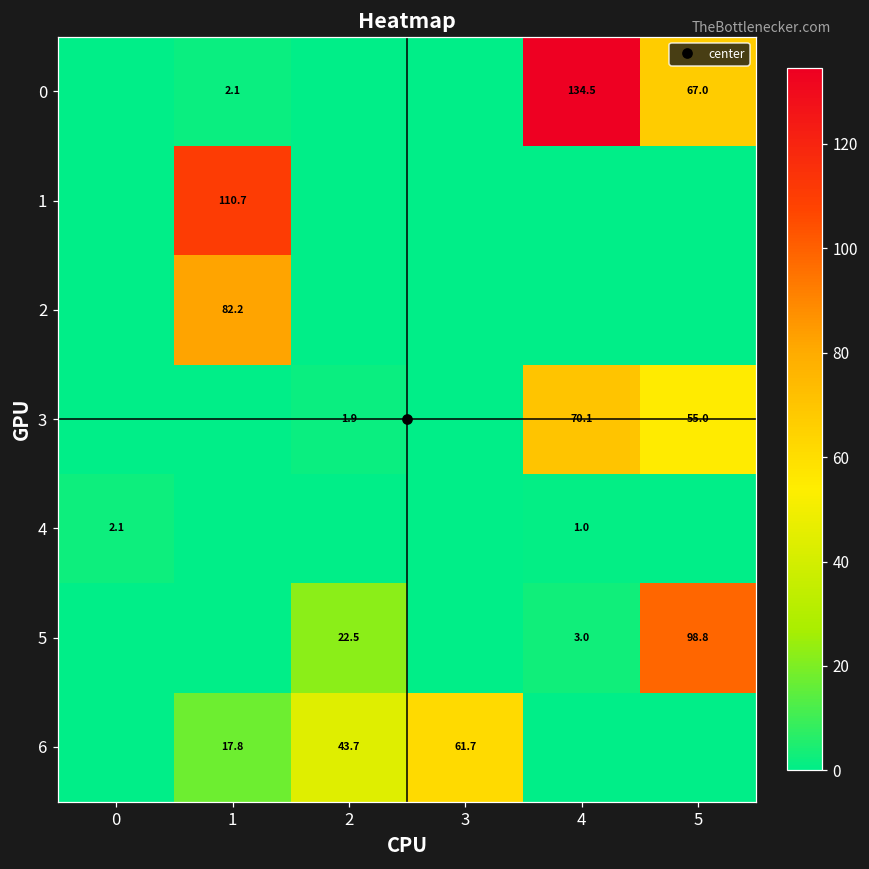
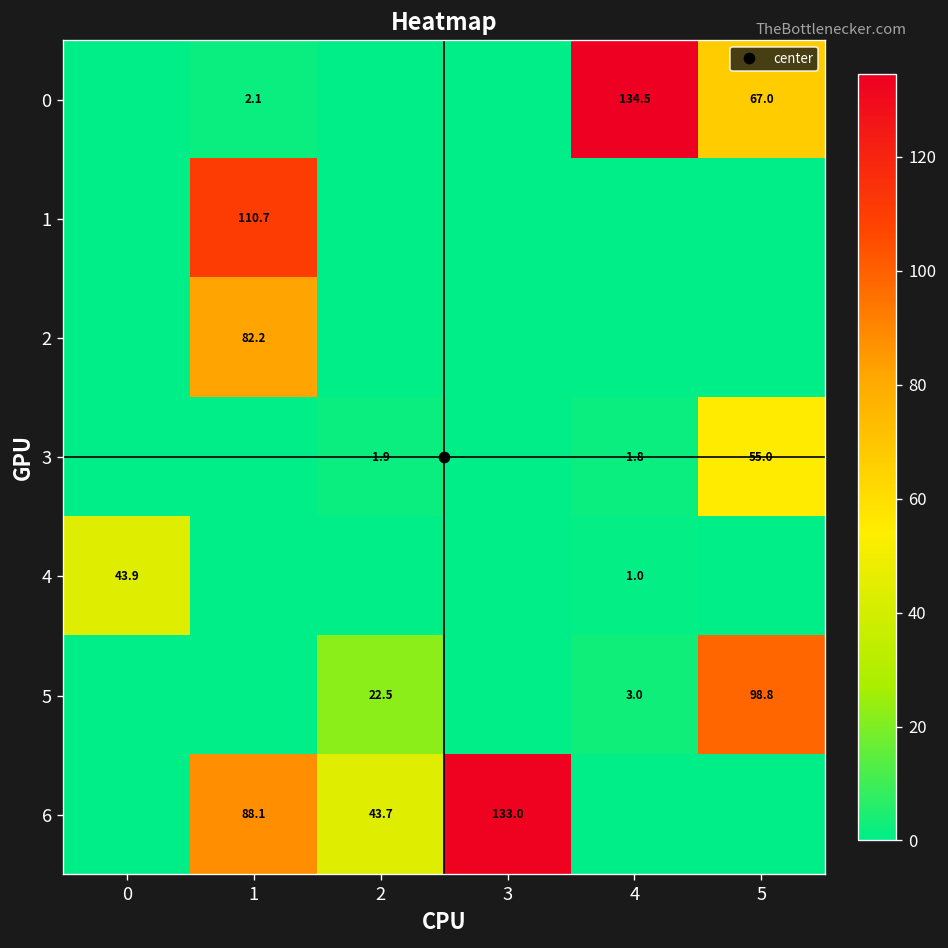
3, 4: 70.1 -> 1.8
4, 0: 2.1 -> 43.9
6, 1: 17.8 -> 88.1
6, 3: 61.7 -> 133.0
